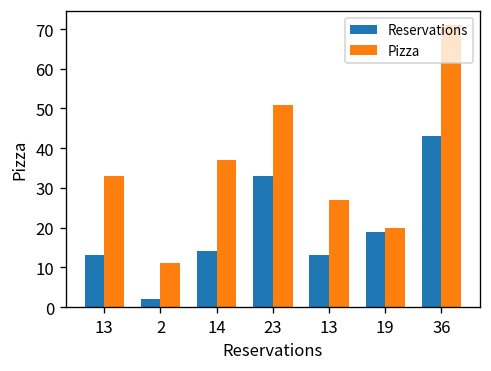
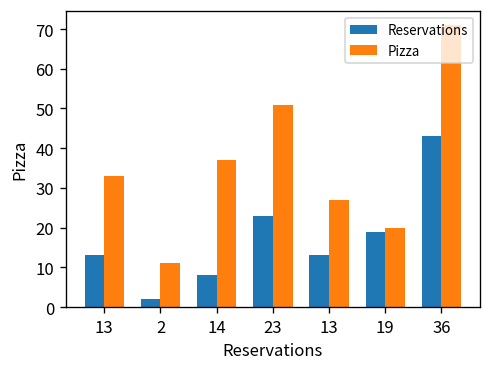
Reservations, 14: 14 -> 8
Reservations, 23: 33 -> 23
